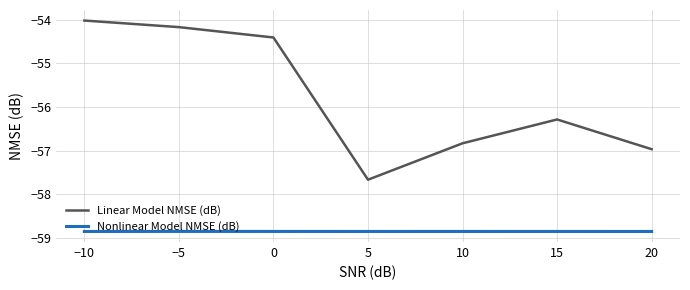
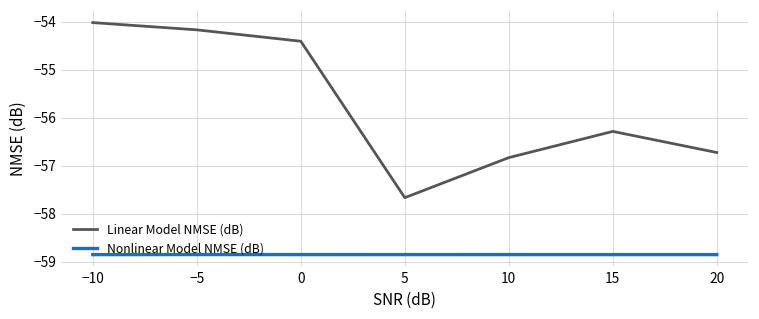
Linear Model NMSE (dB), 20: -57.0 -> -56.7
